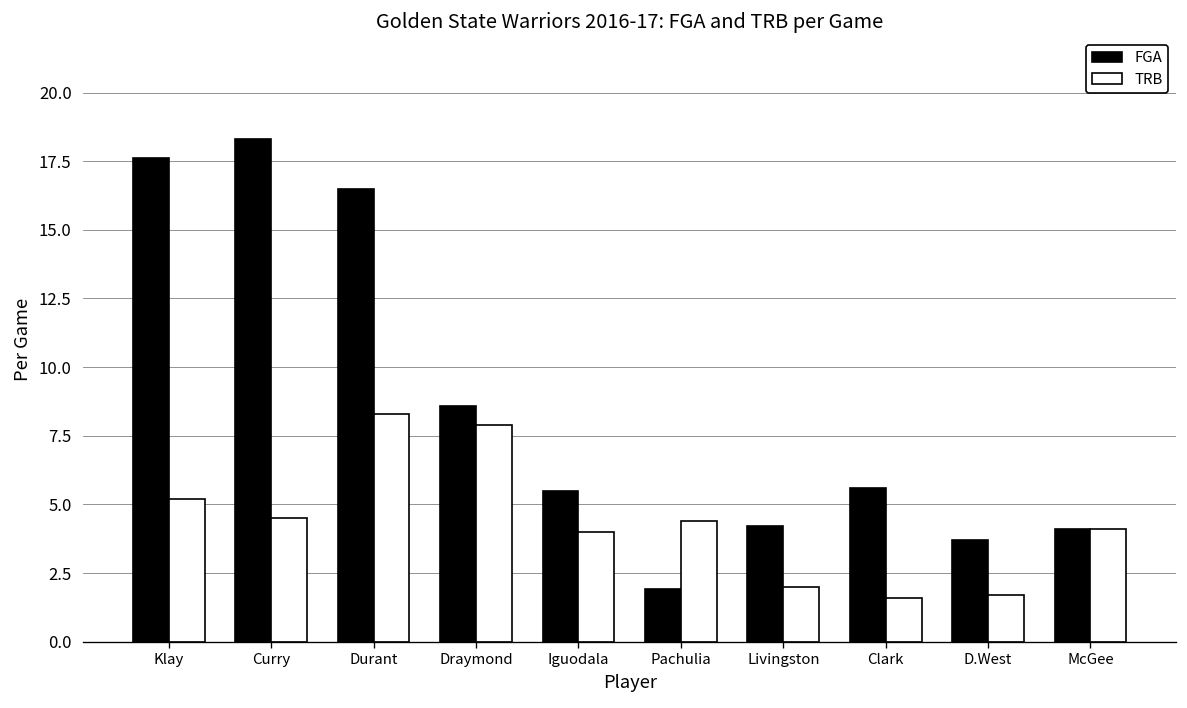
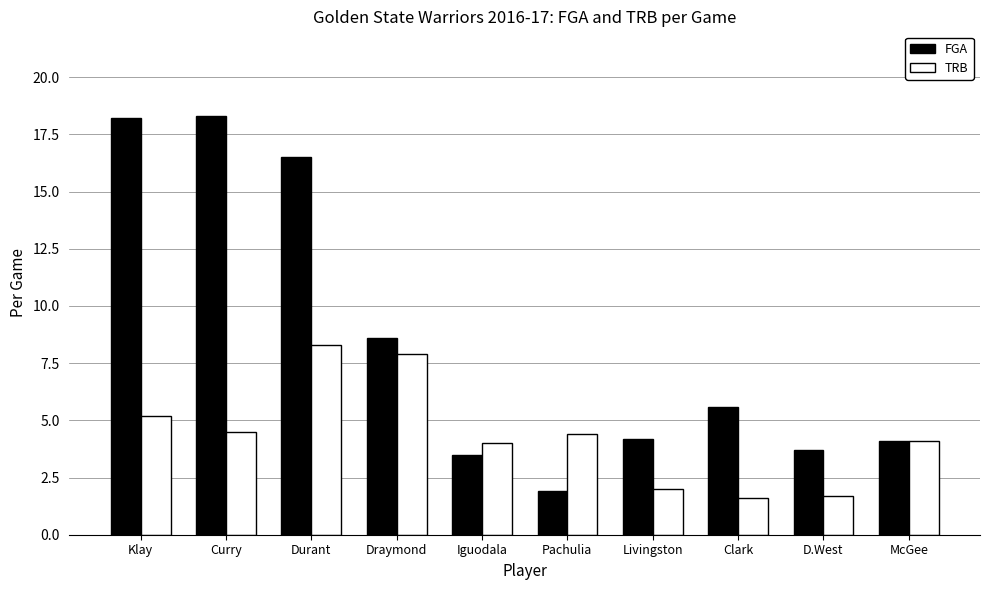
FGA, Klay: 17.6 -> 18.2
FGA, Iguodala: 5.5 -> 3.5
